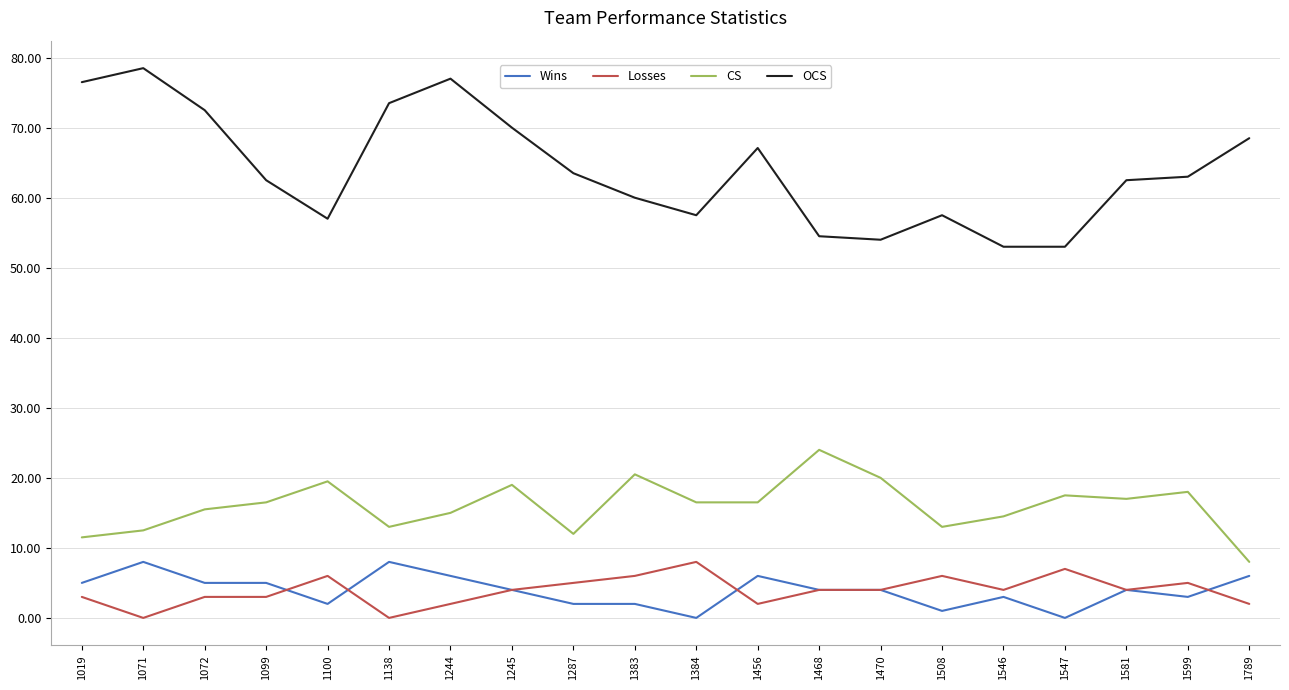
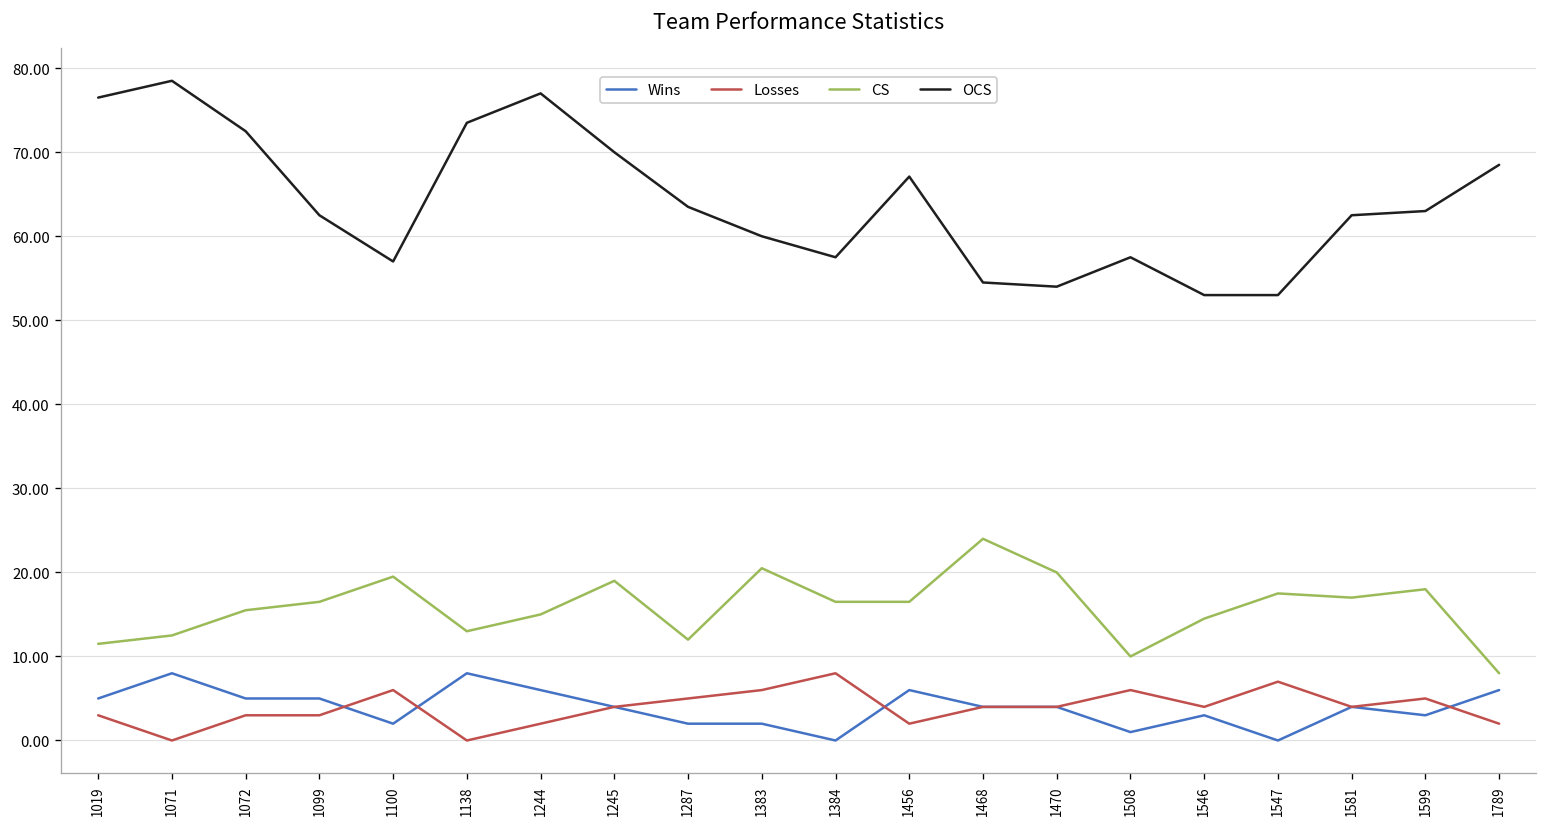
CS, 1508: 13 -> 10
